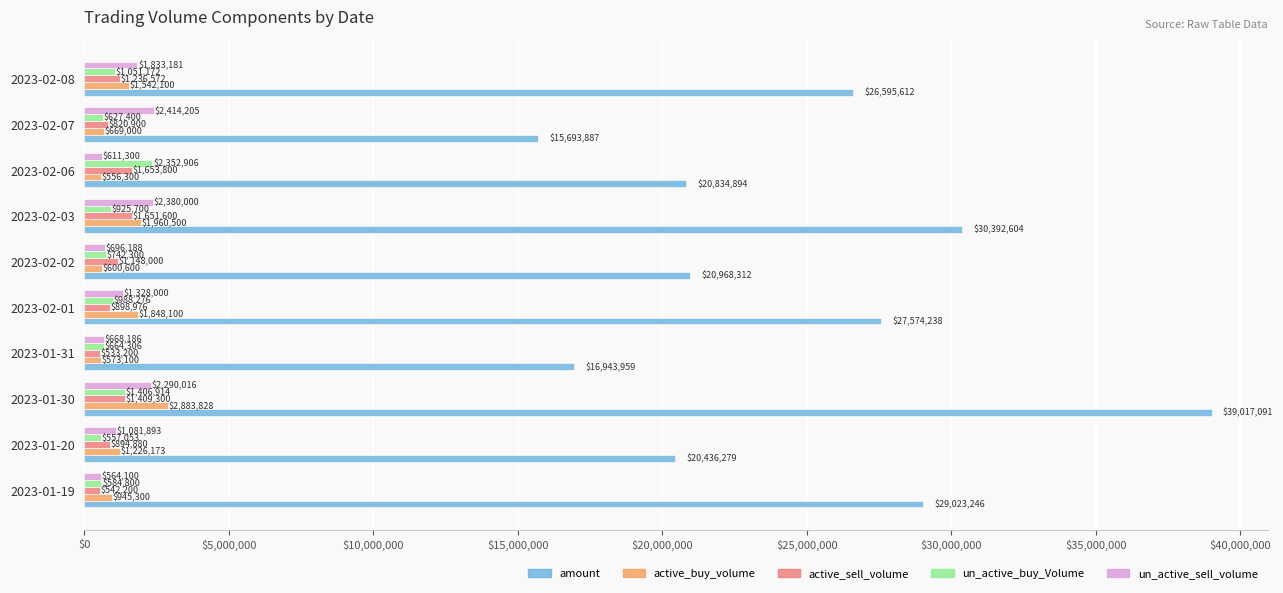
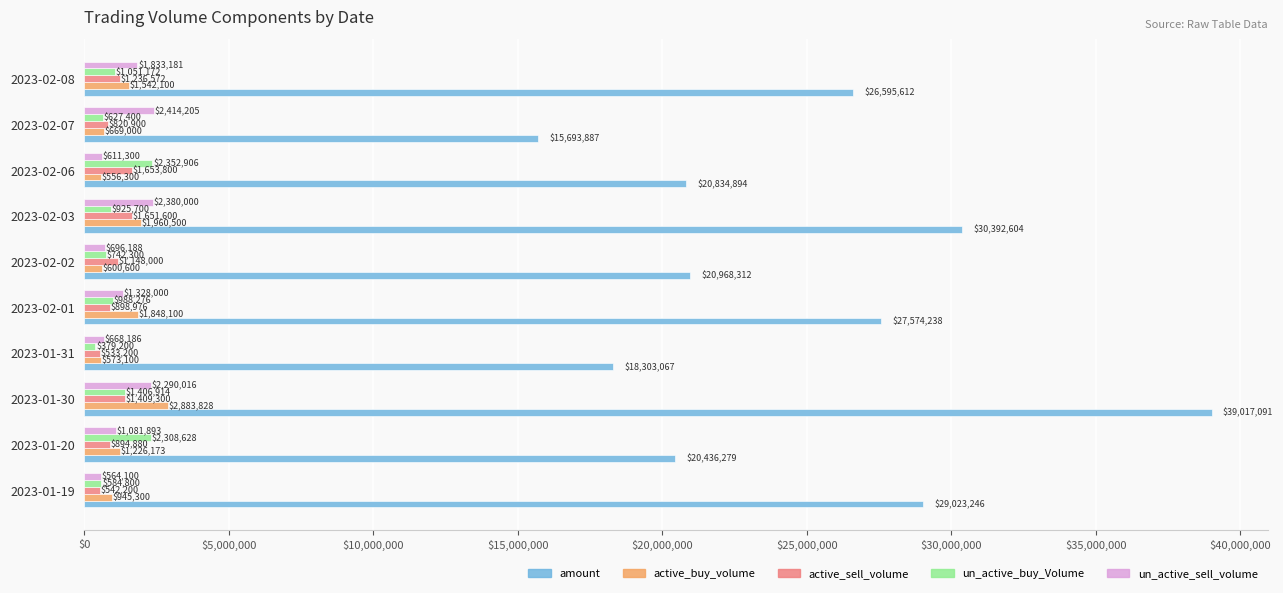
un_active_buy_Volume, 2023-01-31: $664,306 -> $379,200
amount, 2023-01-31: $16,943,959 -> $18,303,067
un_active_buy_Volume, 2023-01-20: $557,053 -> $2,308,628
